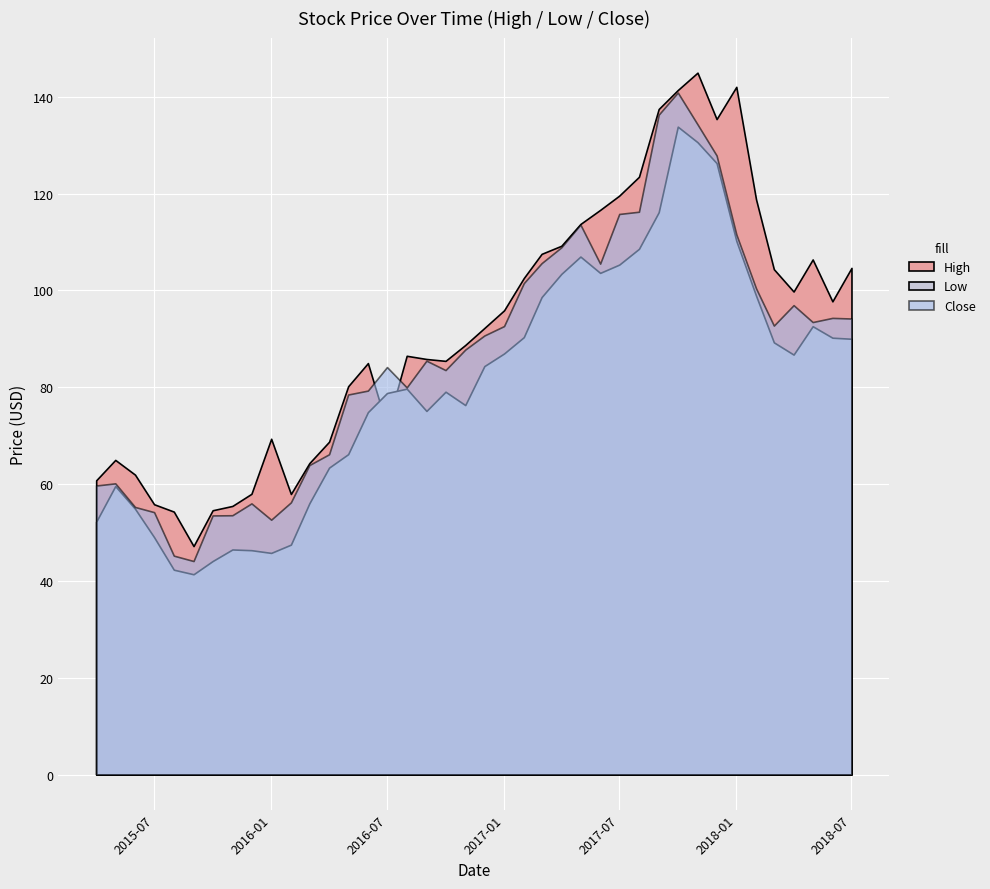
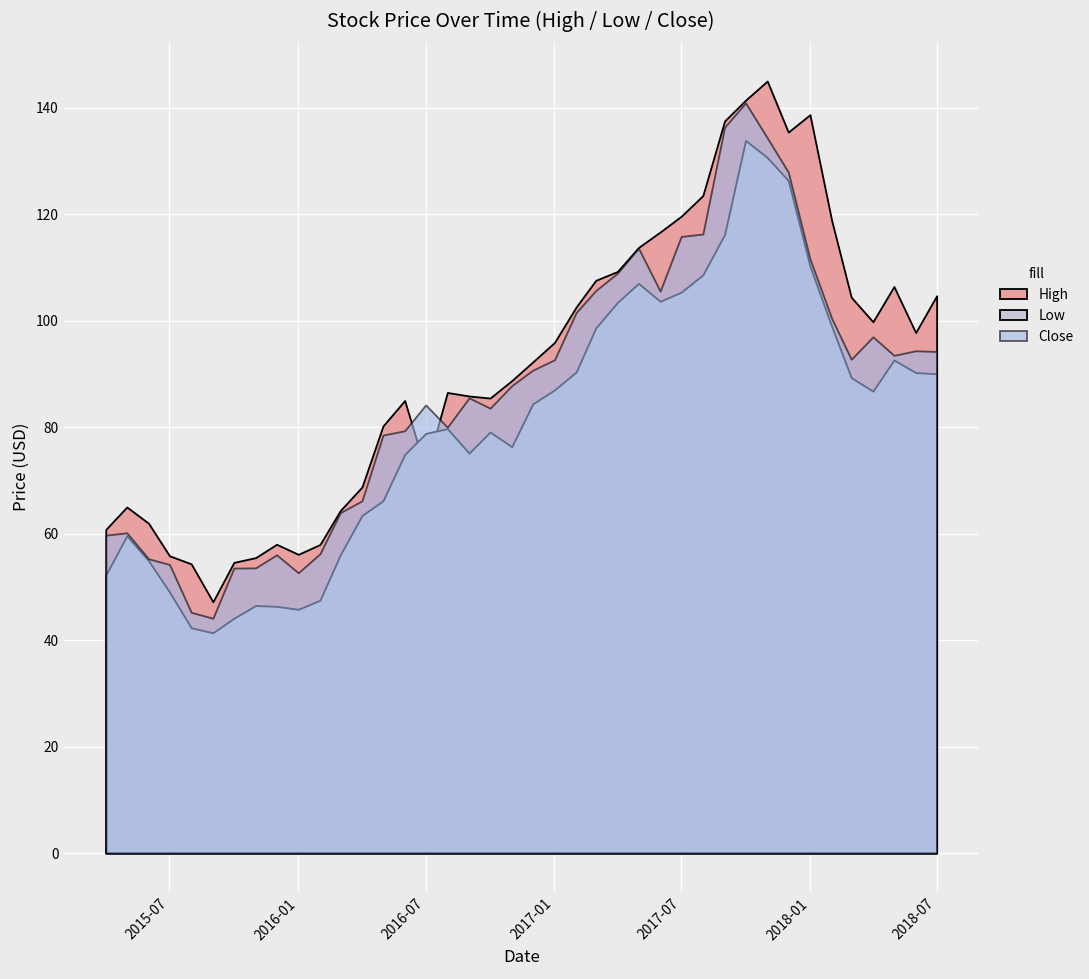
High, 2016-01: 69 -> 56
High, 2018-01: 142 -> 139
